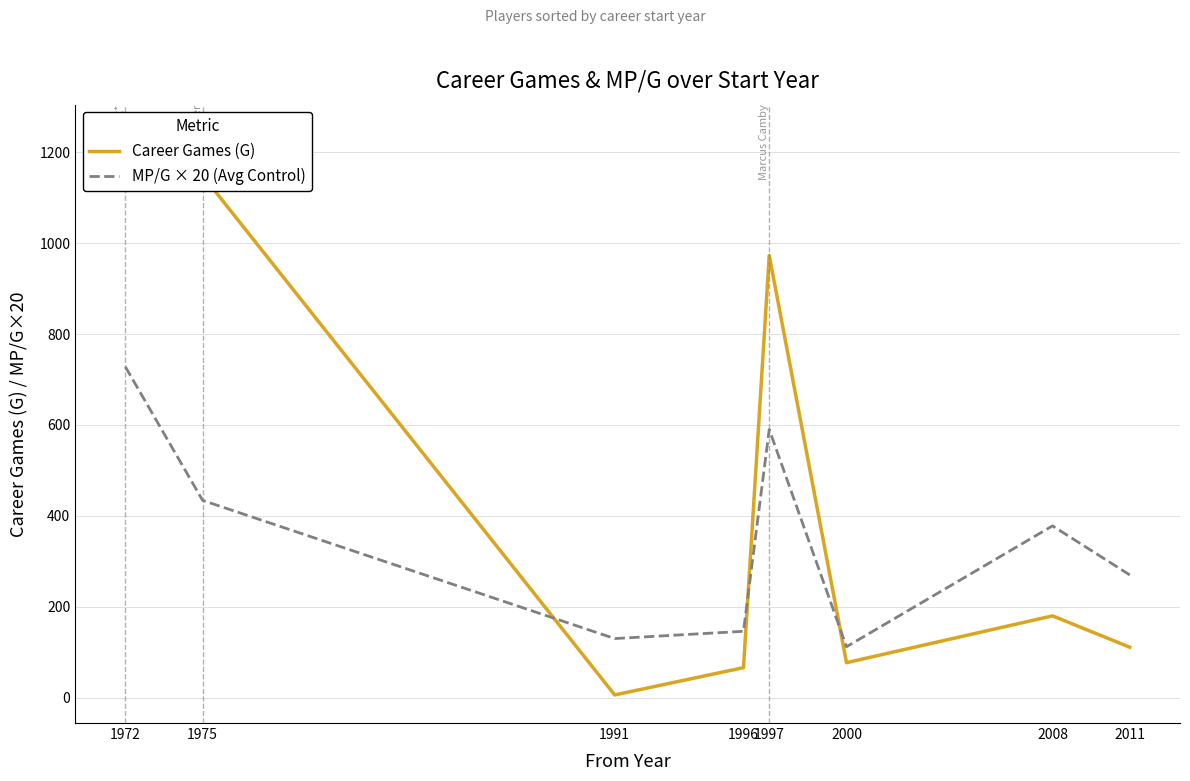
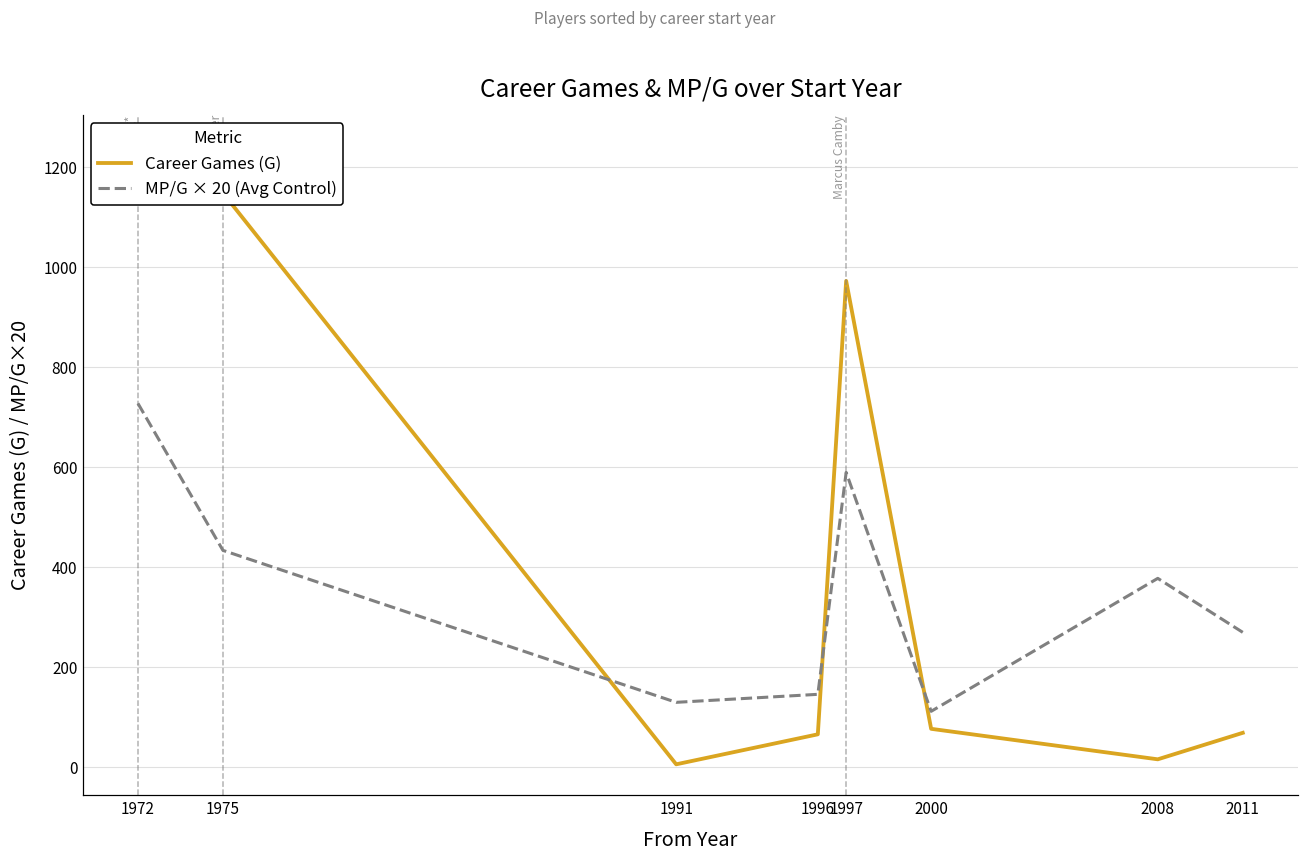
Career Games (G), 2008: 180 -> 20
Career Games (G), 2011: 110 -> 70
